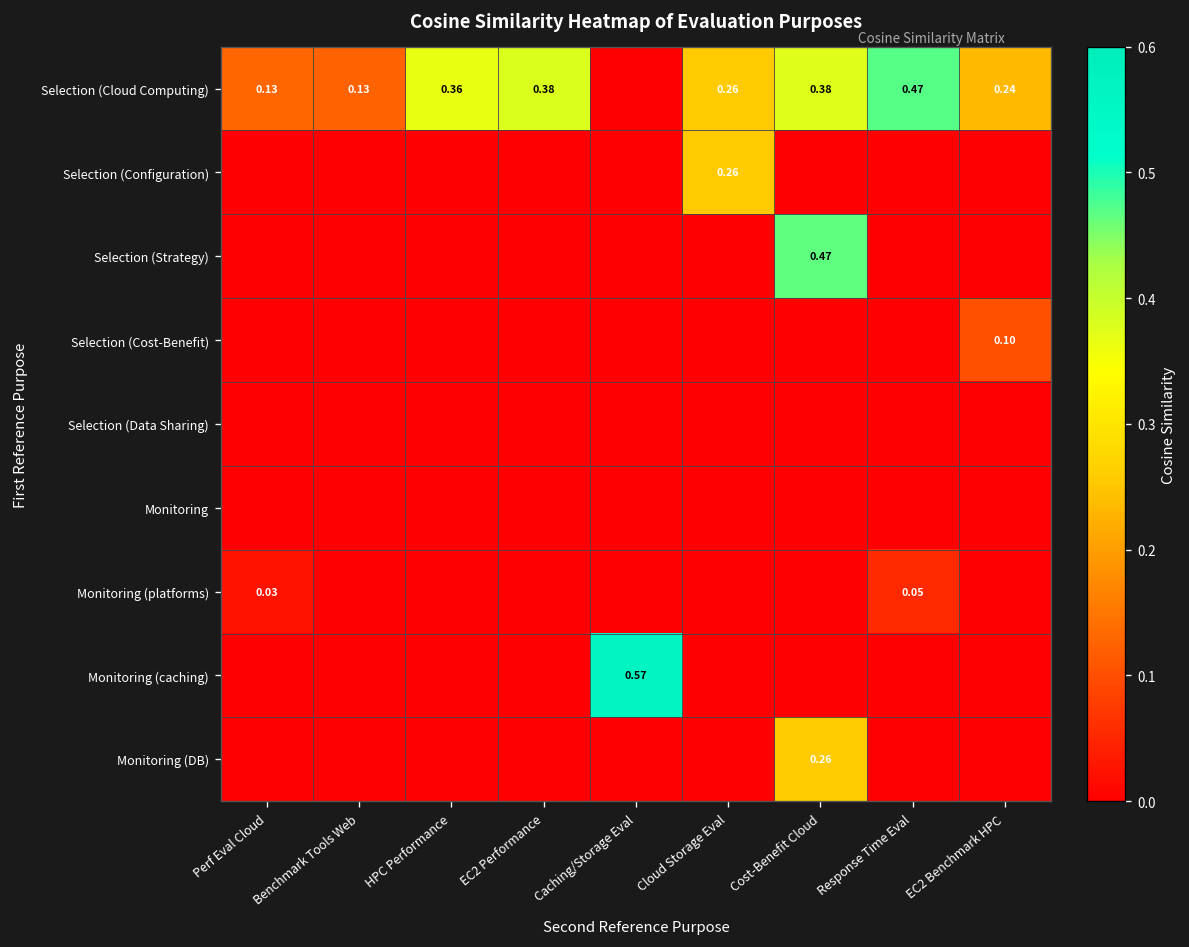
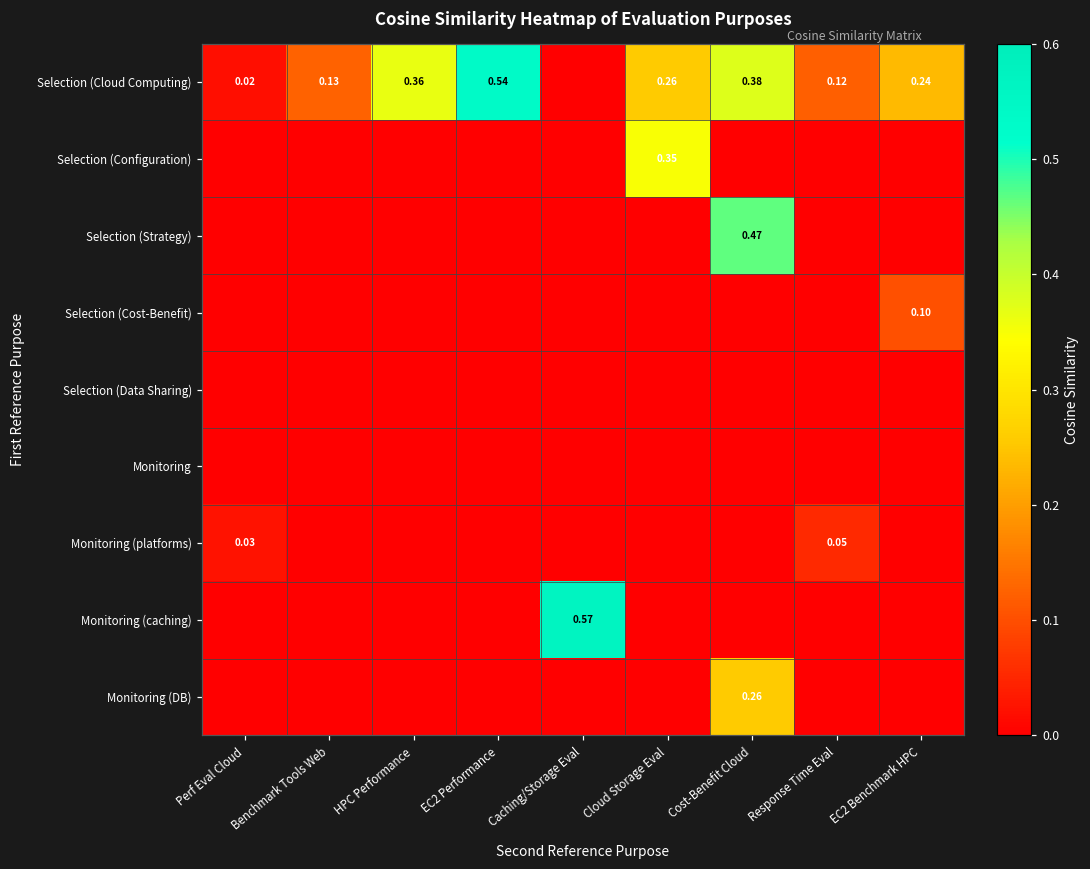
Selection (Cloud Computing), Perf Eval Cloud: 0.13 -> 0.02
Selection (Cloud Computing), EC2 Performance: 0.38 -> 0.54
Selection (Cloud Computing), Response Time Eval: 0.47 -> 0.12
Selection (Configuration), Cloud Storage Eval: 0.26 -> 0.35
